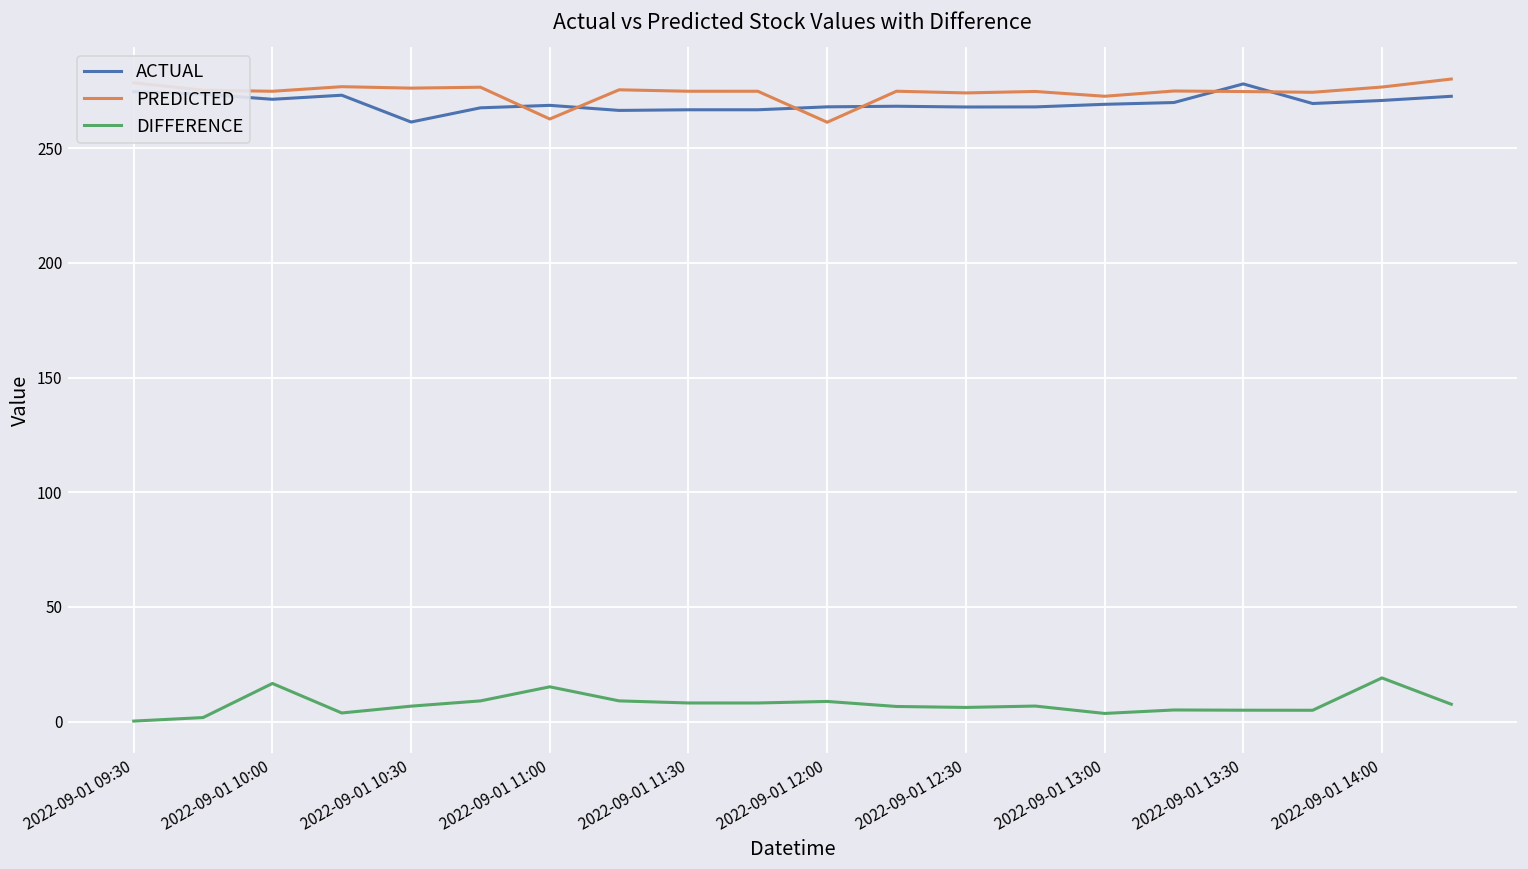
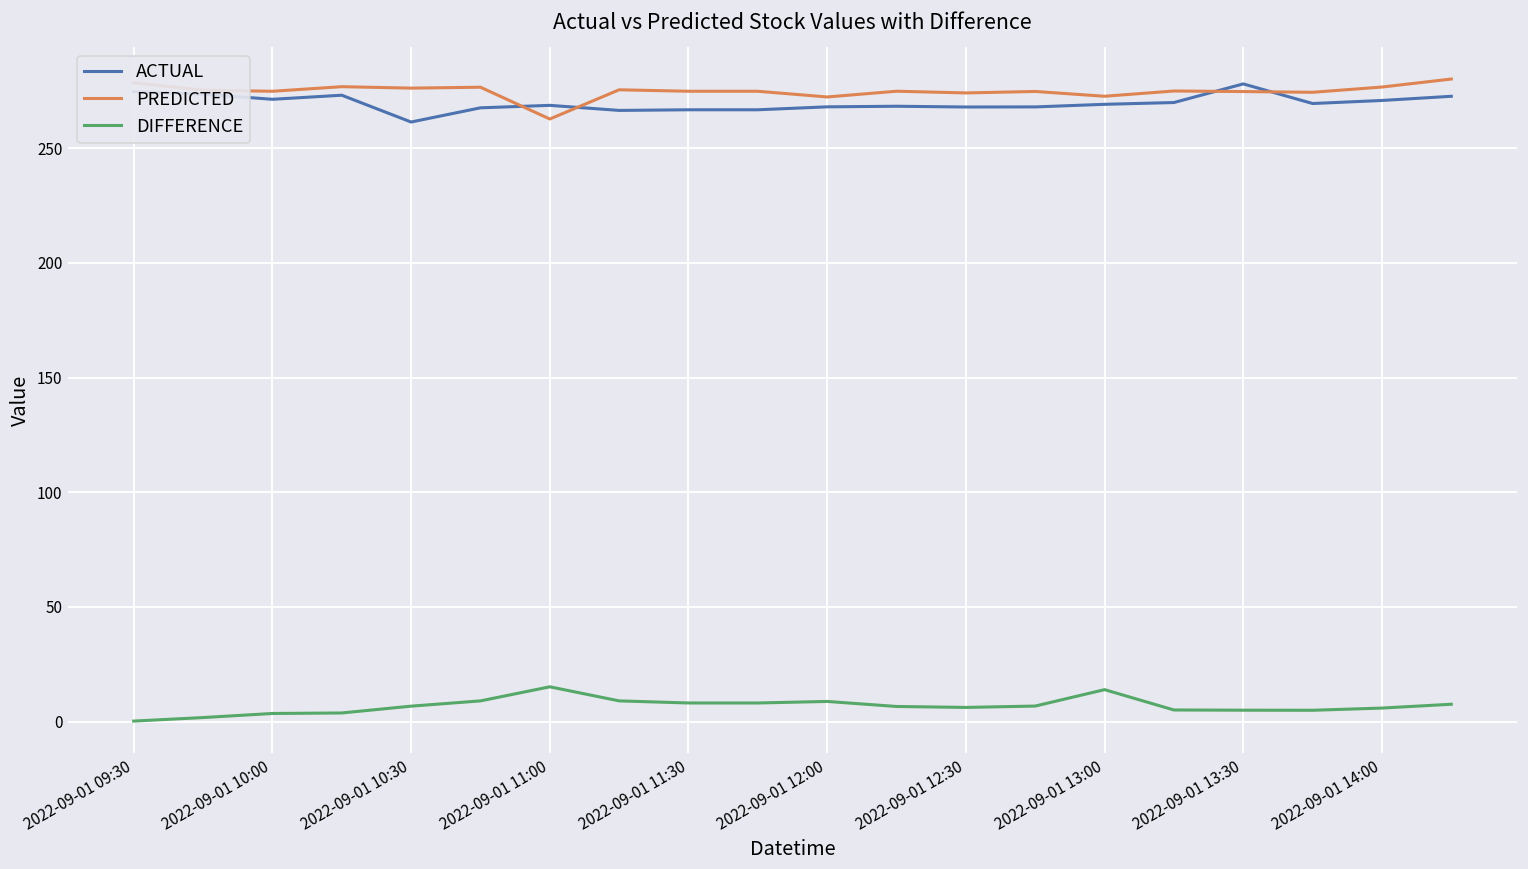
DIFFERENCE, 2022-09-01 10:00: 17 -> 3
PREDICTED, 2022-09-01 12:00: 261 -> 272
DIFFERENCE, 2022-09-01 13:00: 4 -> 14
DIFFERENCE, 2022-09-01 14:00: 19 -> 6
